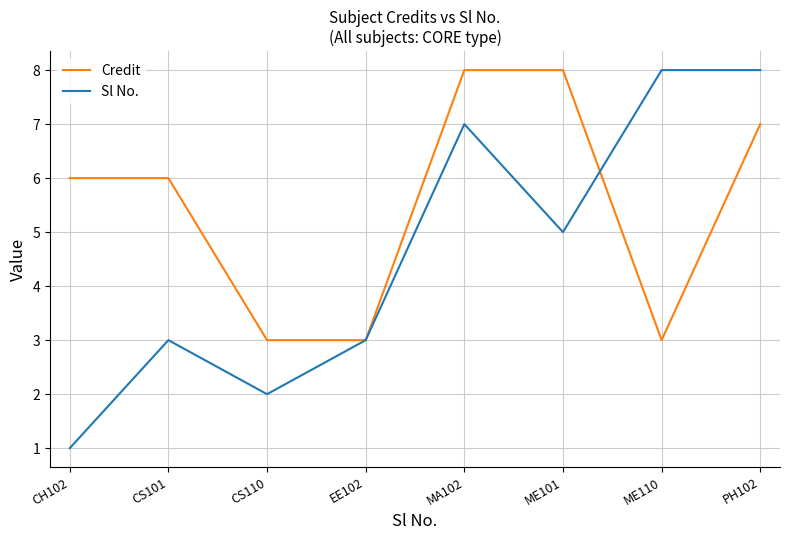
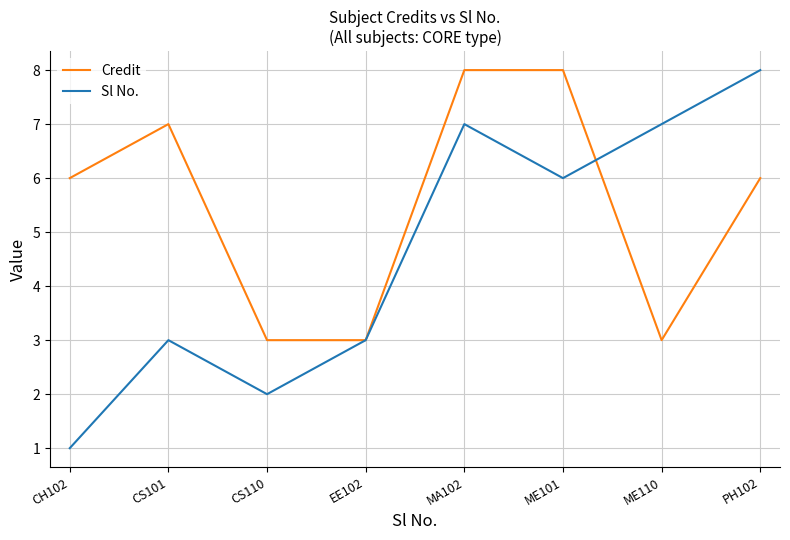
Credit, CS101: 6 -> 7
Sl No., ME101: 5 -> 6
Sl No., ME110: 8 -> 7
Credit, PH102: 7 -> 6
